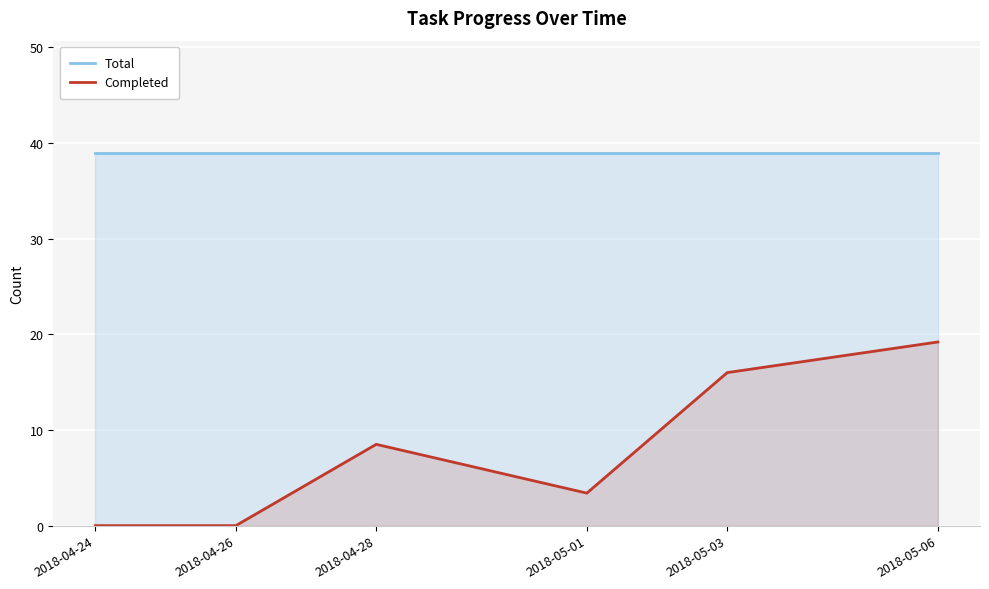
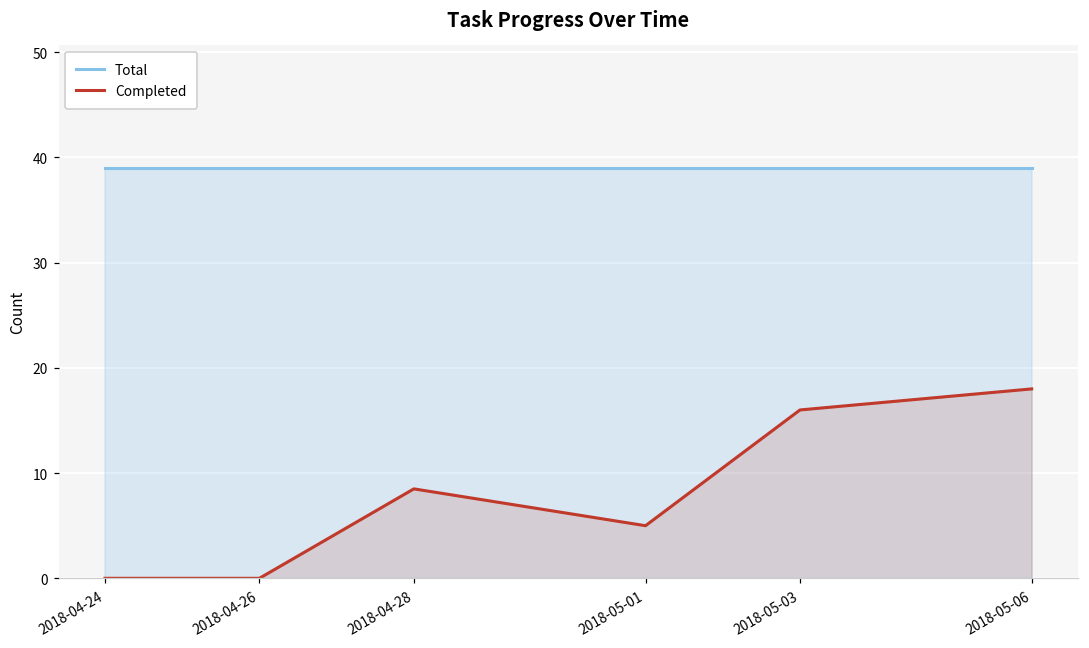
Completed, 2018-05-01: 3 -> 5
Completed, 2018-05-06: 19 -> 18
